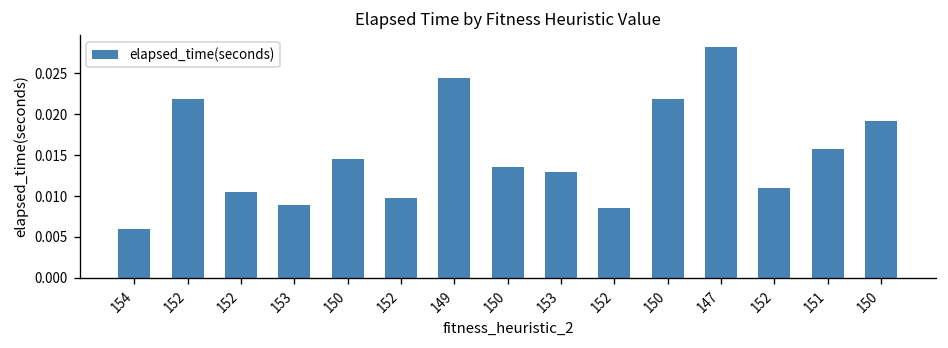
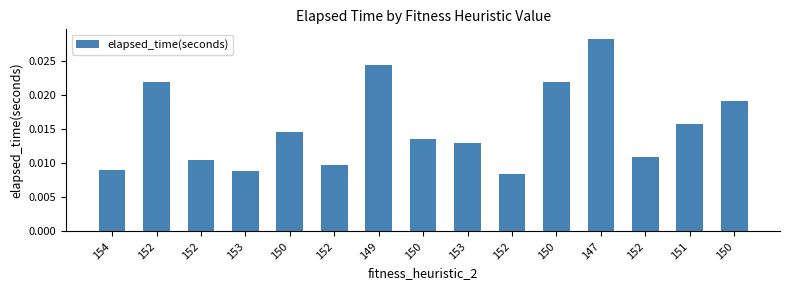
154: 0.006 -> 0.009
